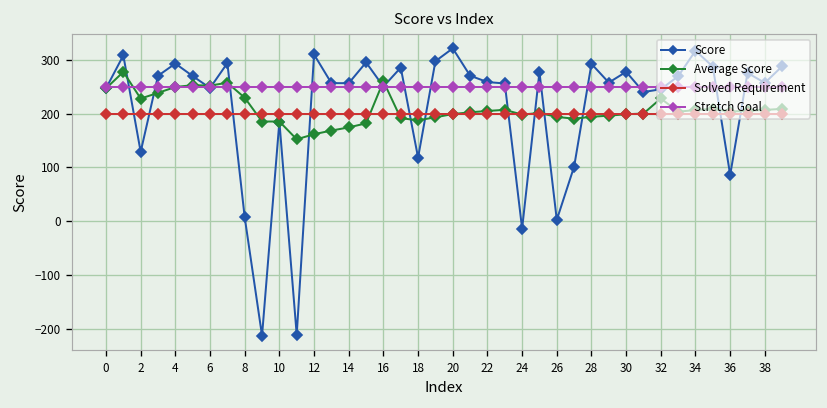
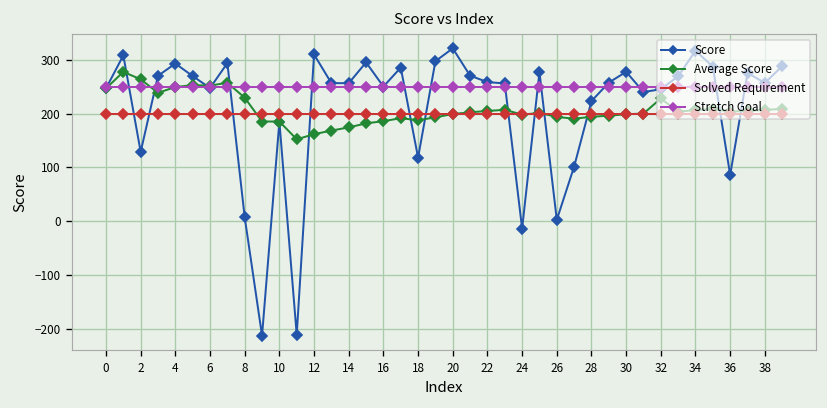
Average Score, 2: 230 -> 260
Average Score, 16: 260 -> 190
Score, 28: 290 -> 220
